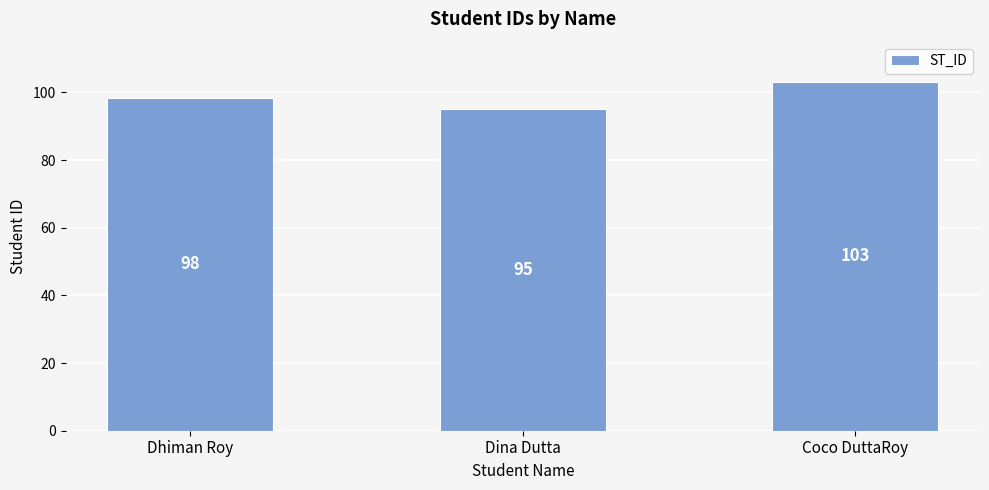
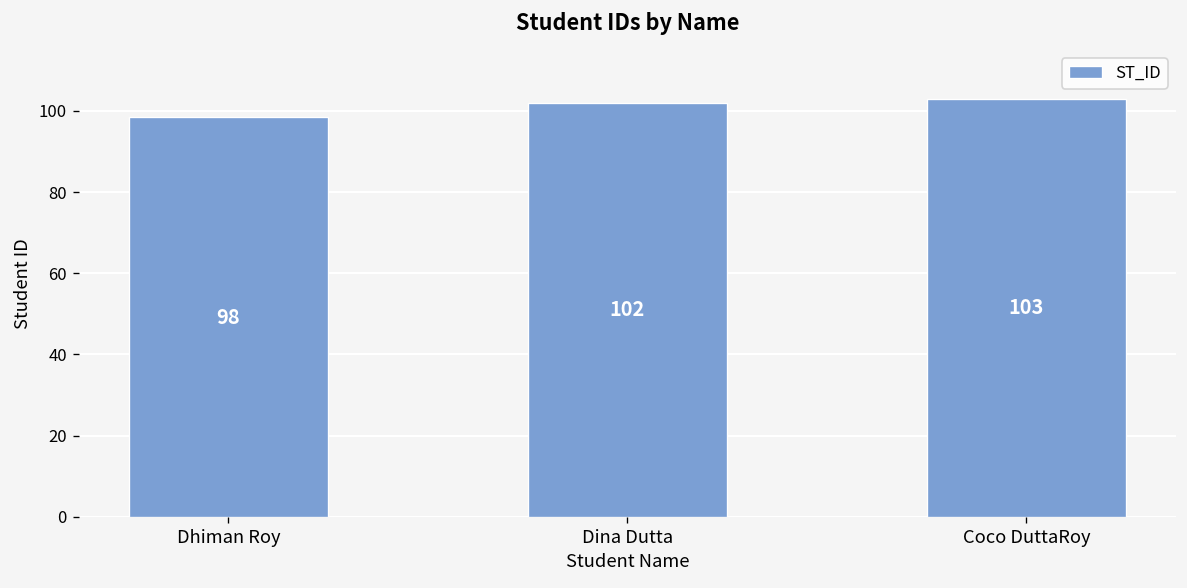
Dina Dutta: 95 -> 102
